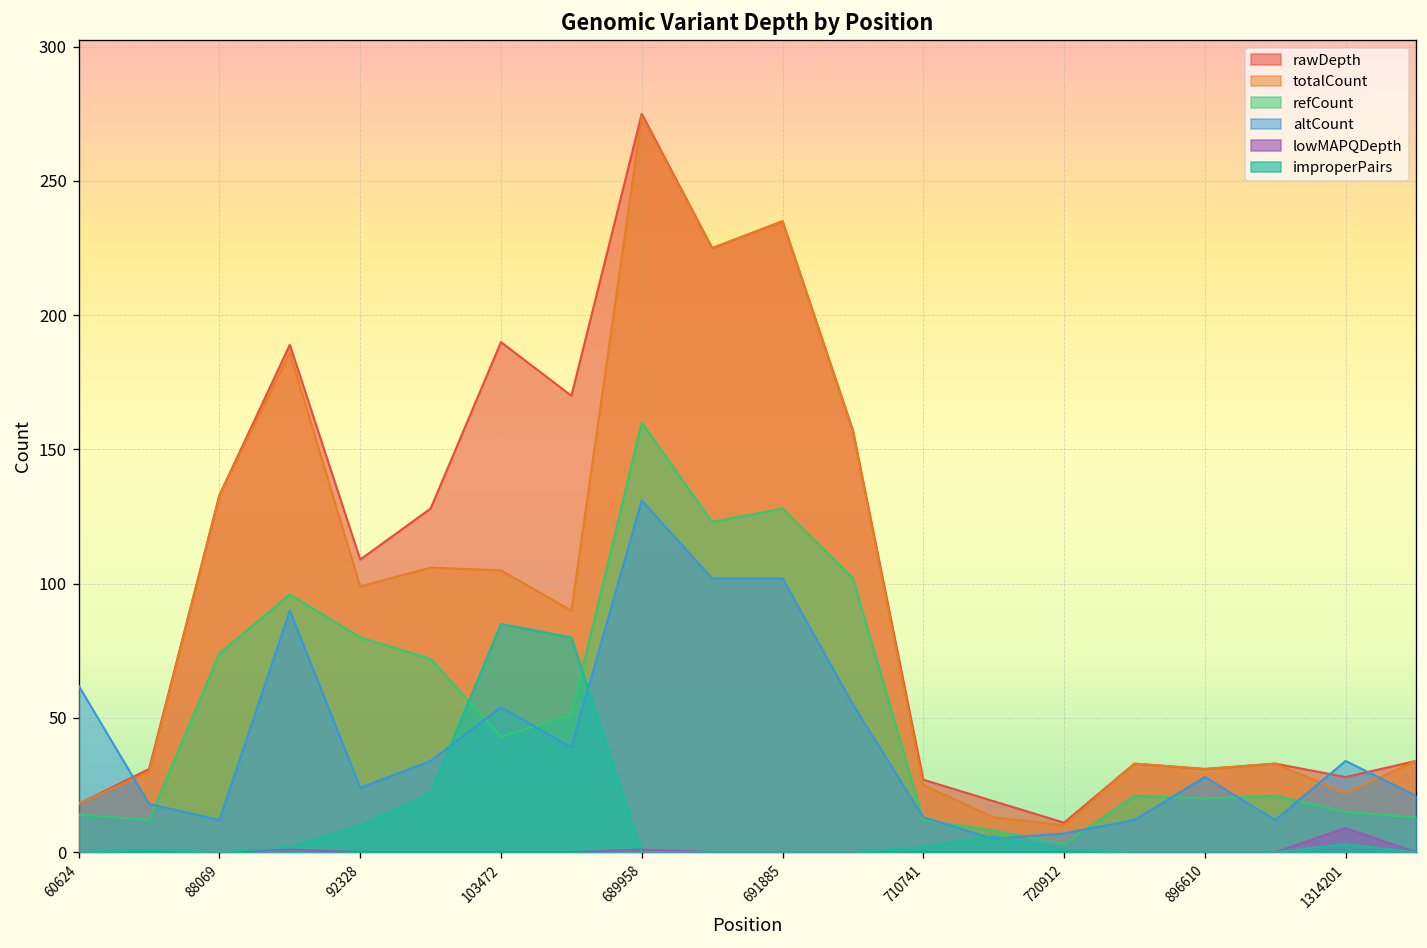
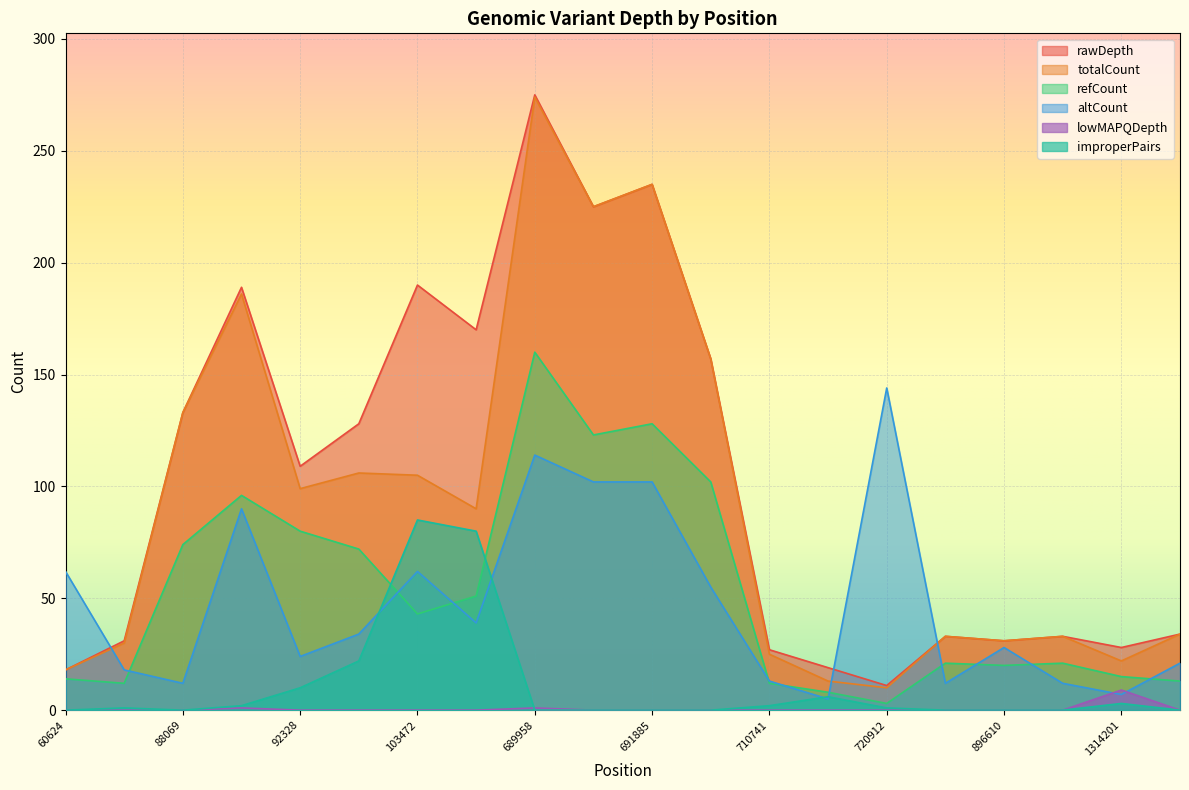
altCount, 103472: 54 -> 62
altCount, 689958: 131 -> 114
altCount, 720912: 7 -> 144
altCount, 1314201: 34 -> 7
